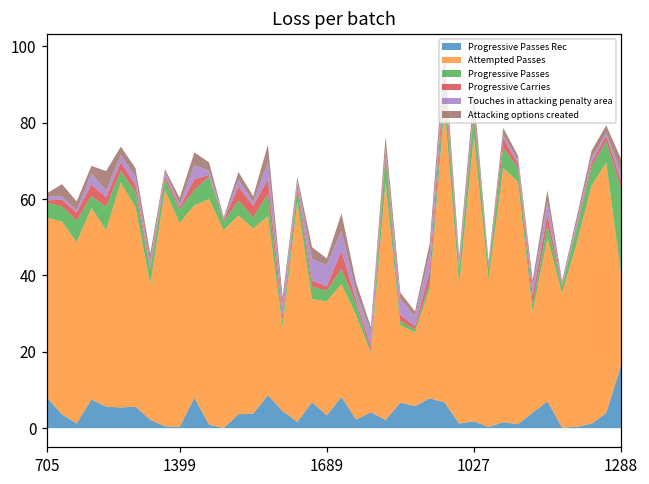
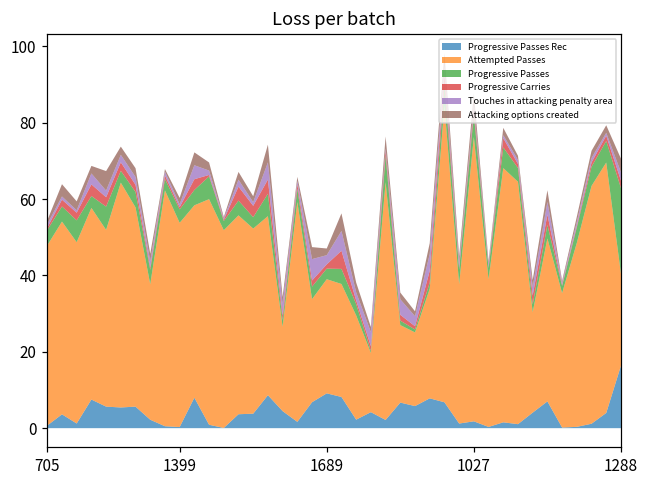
Progressive Passes Rec, 705: 8 -> 1
Progressive Passes Rec, 1689: 3 -> 9
Touches in attacking penalty area, 1689: 6 -> 2
